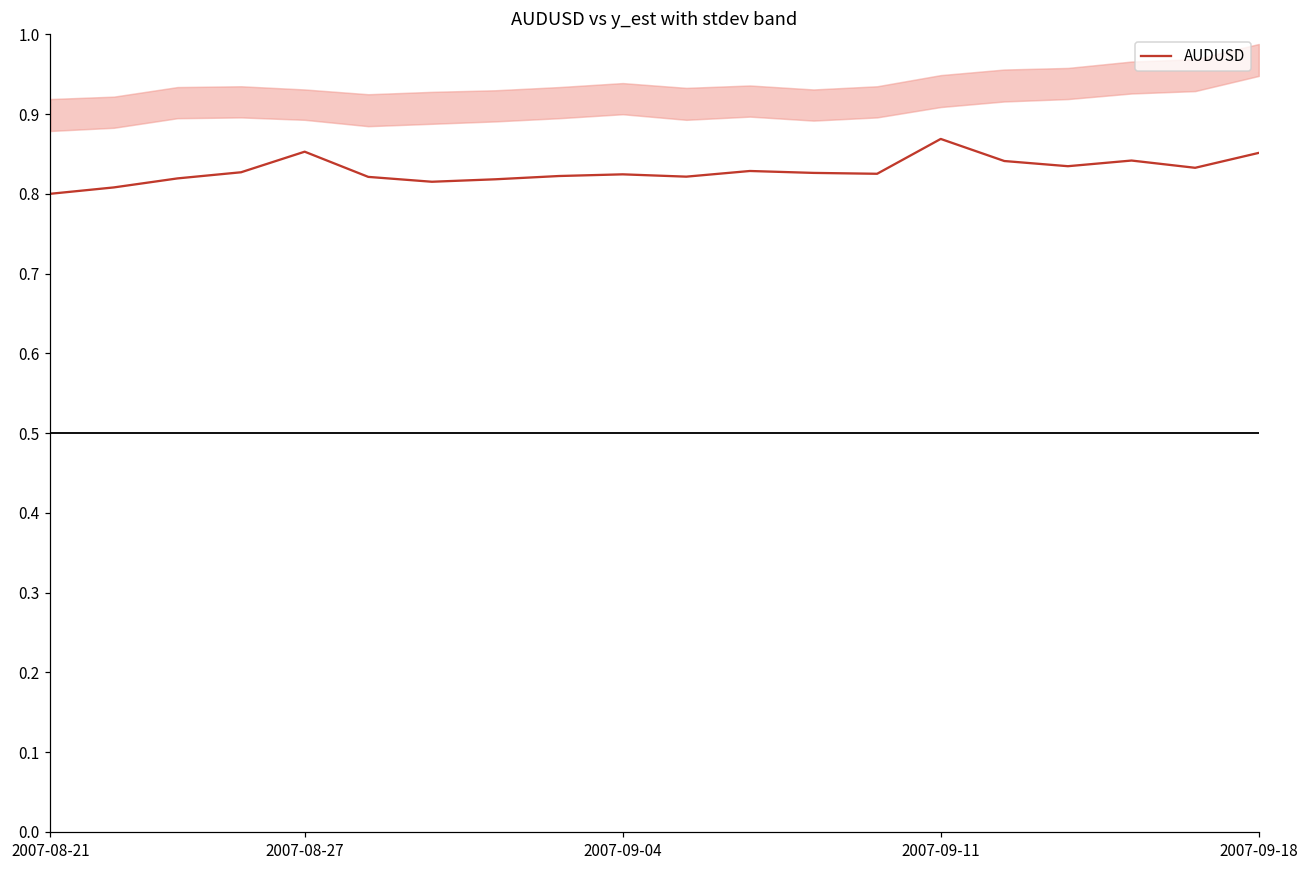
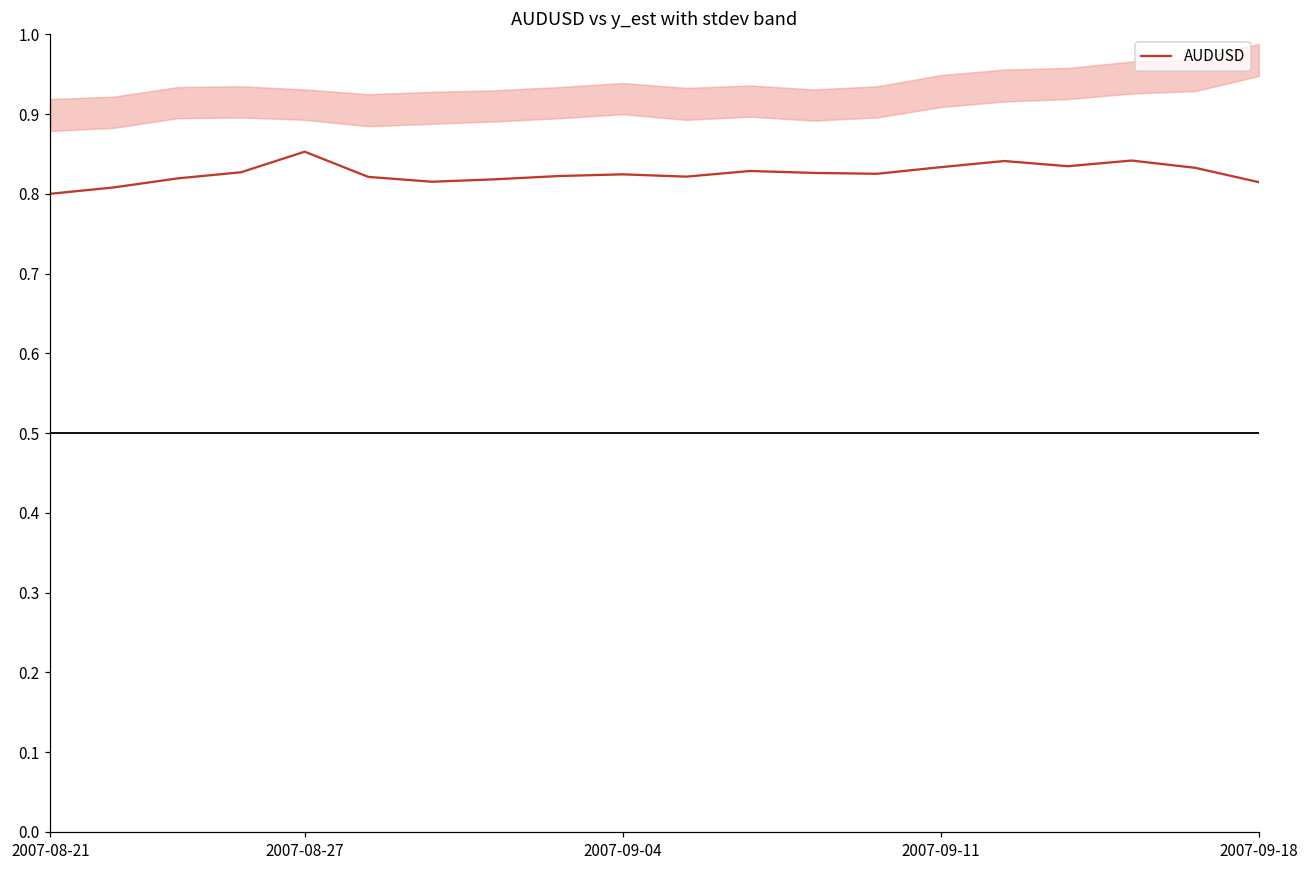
AUDUSD, 2007-09-11: 0.87 -> 0.83
AUDUSD, 2007-09-18: 0.85 -> 0.81
